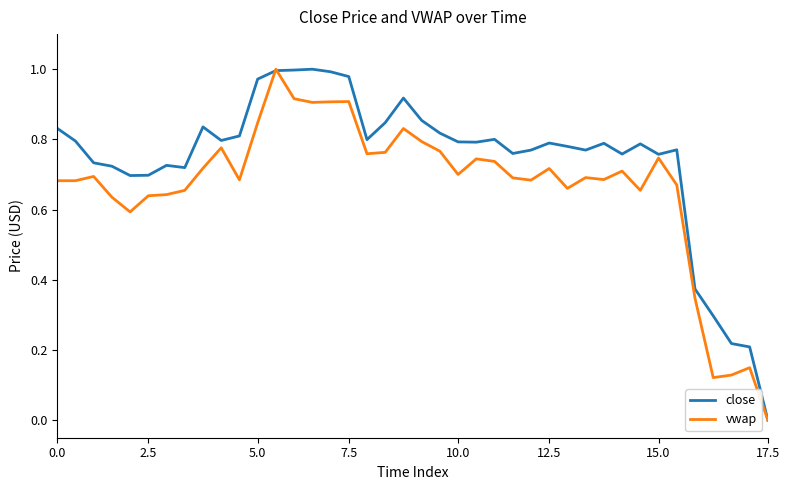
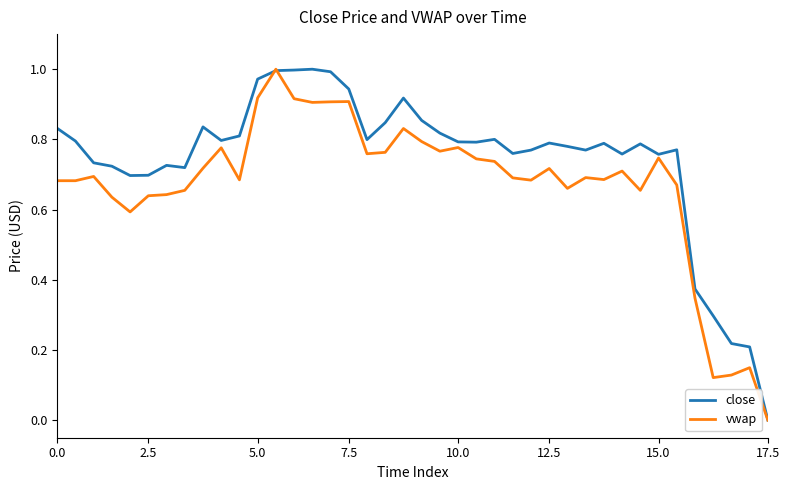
vwap, 5.0: 0.85 -> 0.92
close, 7.5: 0.98 -> 0.94
vwap, 10.0: 0.70 -> 0.78
